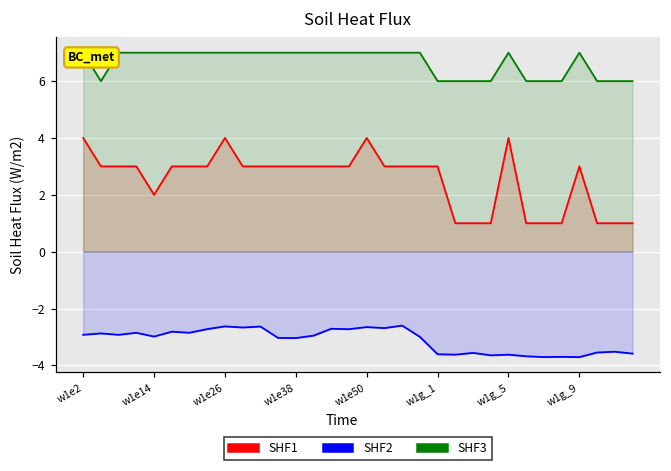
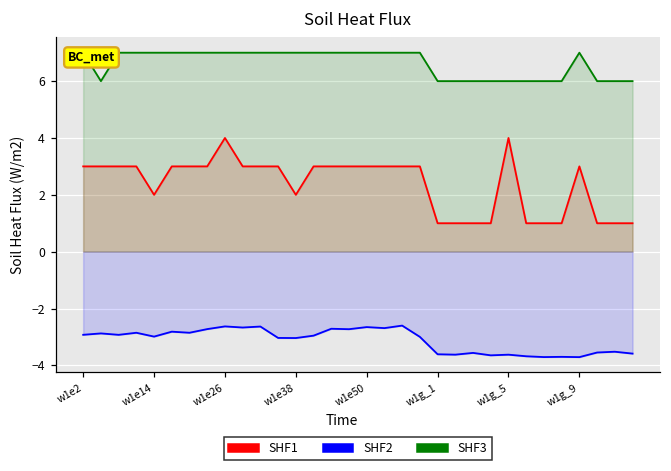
SHF1, w1e2: 4 -> 3
SHF1, w1e38: 3 -> 2
SHF1, w1e50: 4 -> 3
SHF1, w1g_1: 3 -> 1
SHF3, w1g_5: 7 -> 6
